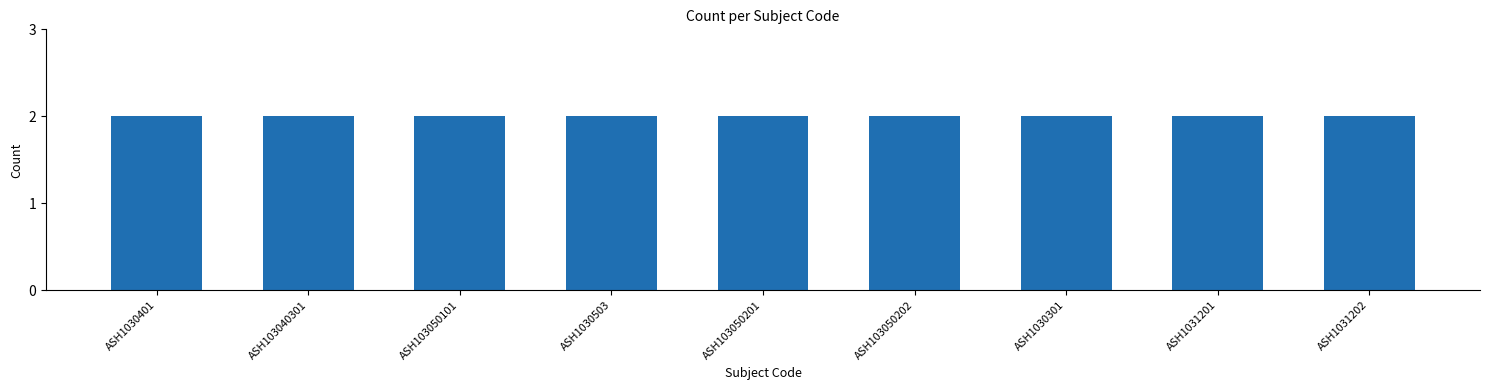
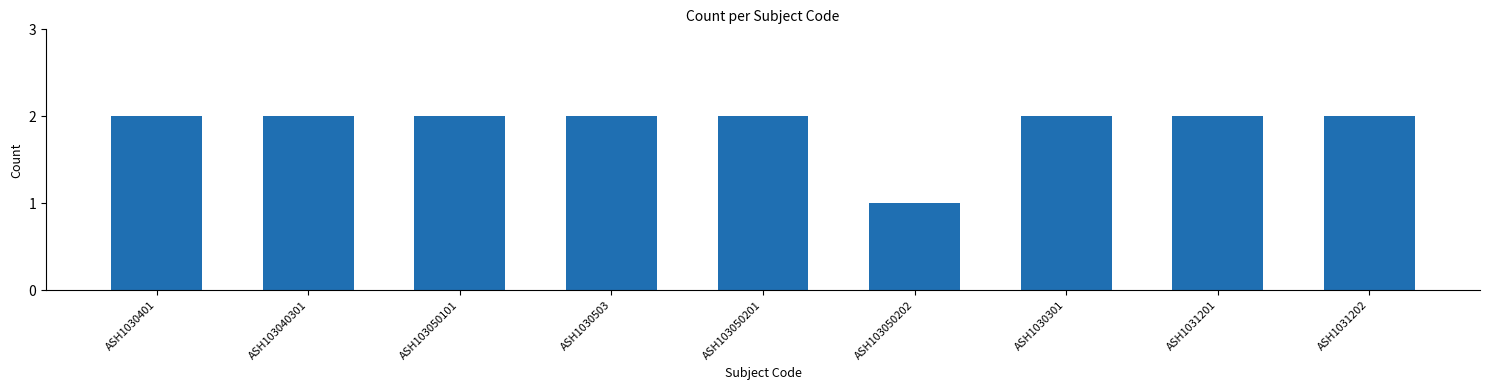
ASH103050202: 2 -> 1
